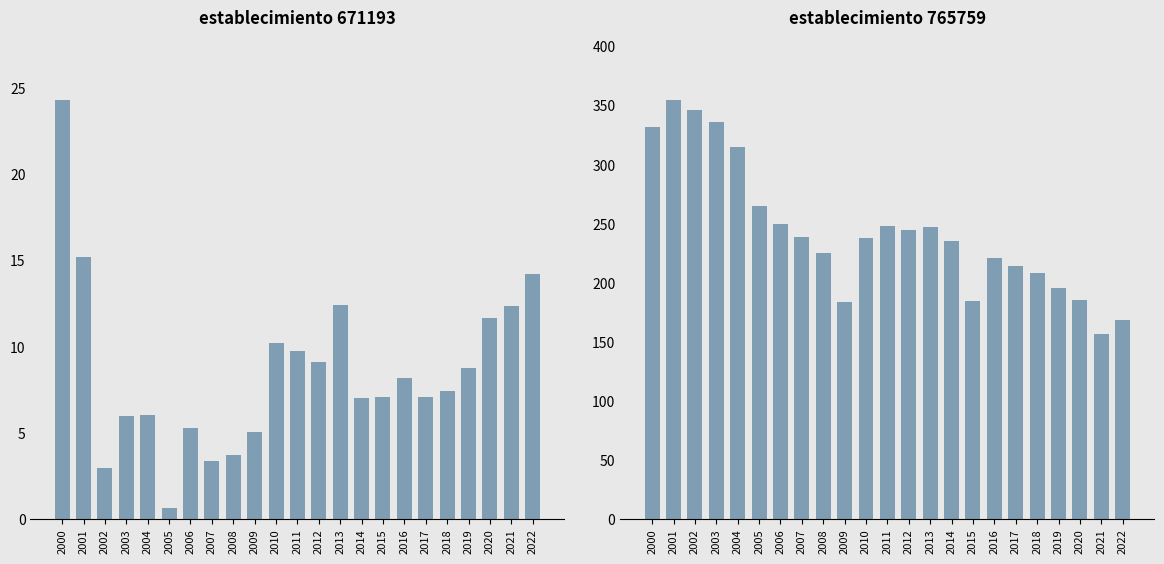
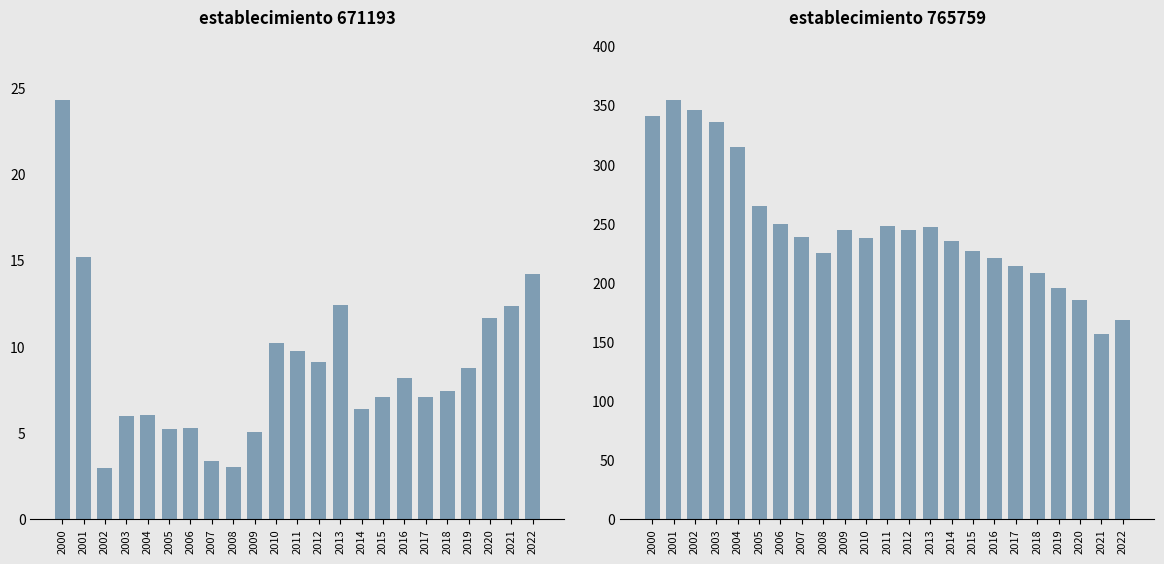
establecimiento 671193, 2005: 0.7 -> 5.2
establecimiento 671193, 2008: 3.7 -> 3.0
establecimiento 671193, 2014: 7.0 -> 6.4
establecimiento 765759, 2000: 332 -> 341
establecimiento 765759, 2009: 184 -> 244
establecimiento 765759, 2015: 185 -> 227
